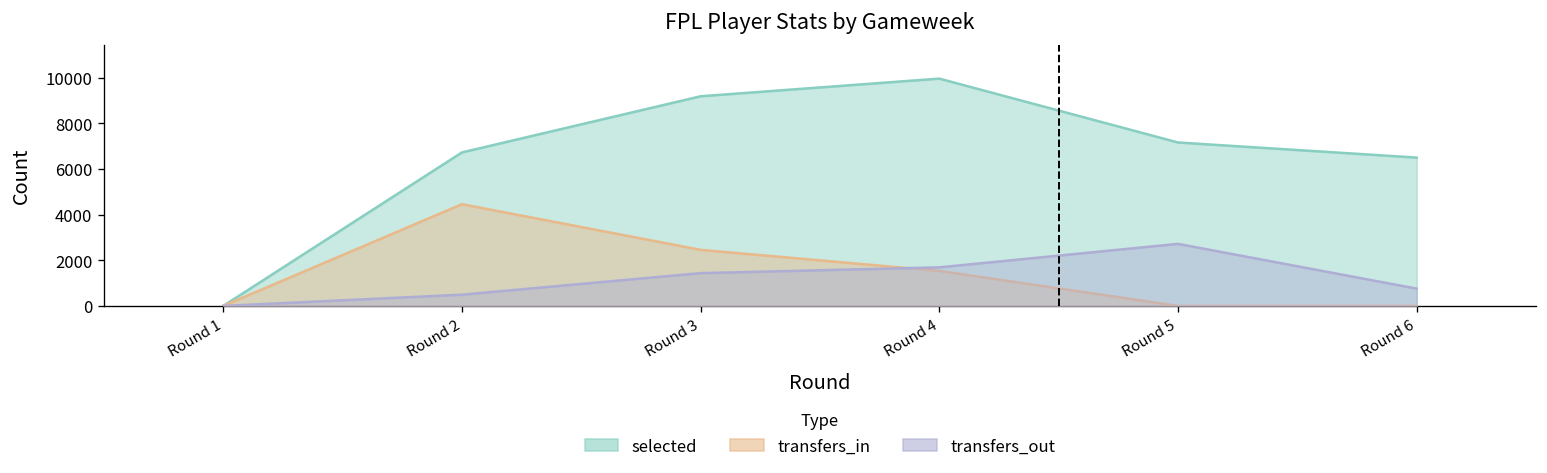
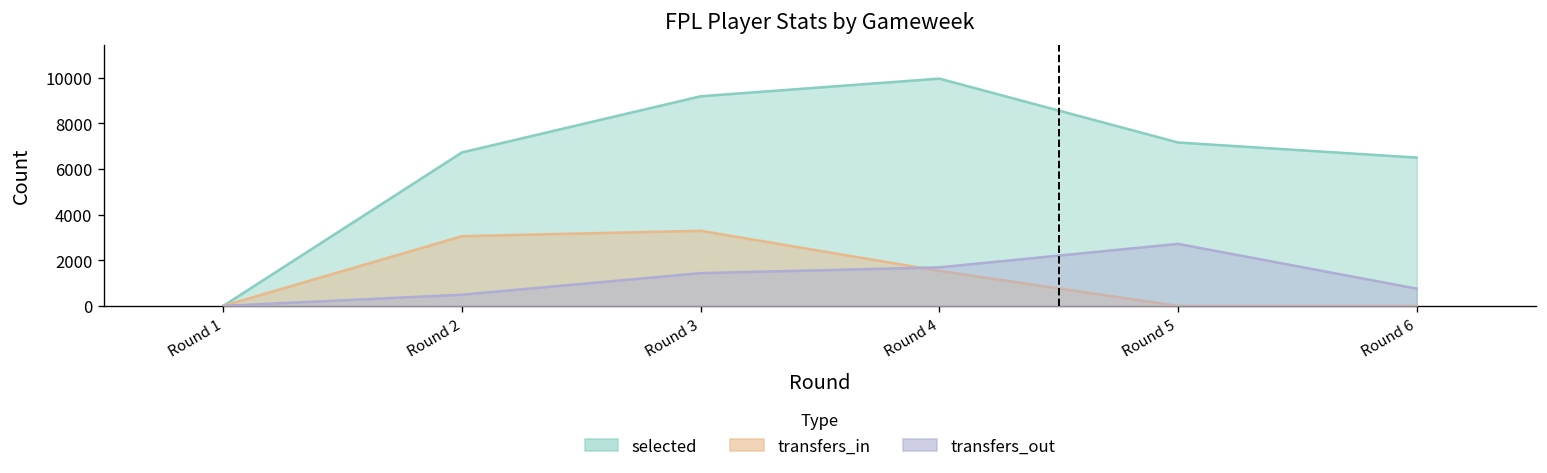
transfers_in, Round 2: 4500 -> 3100
transfers_in, Round 3: 2500 -> 3300
